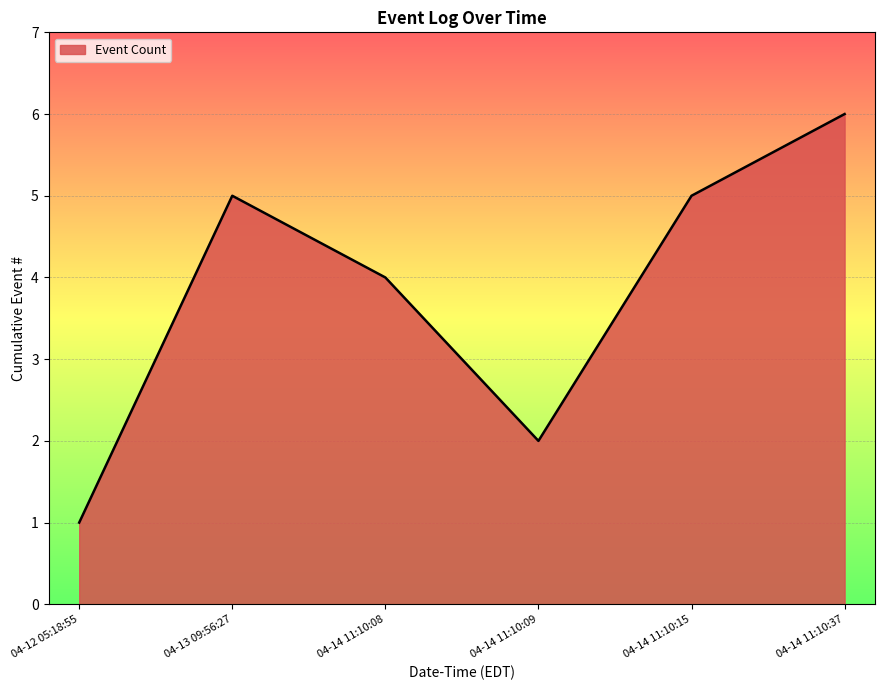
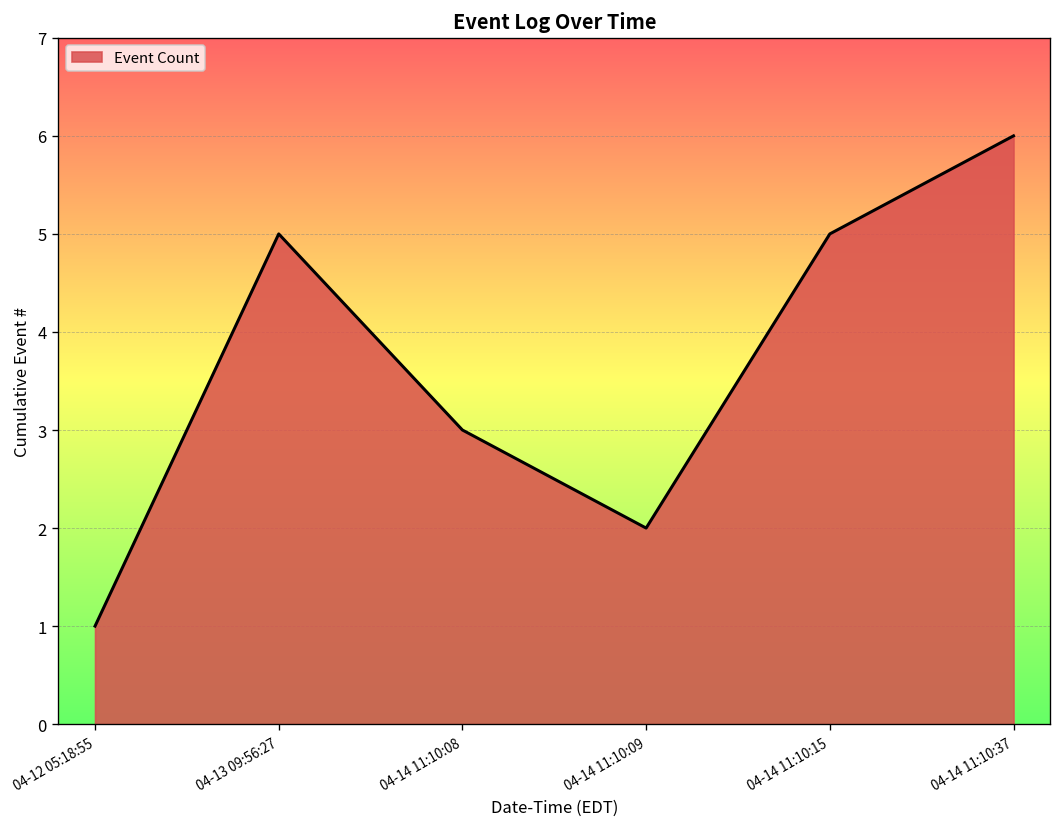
04-14 11:10:08: 4 -> 3
